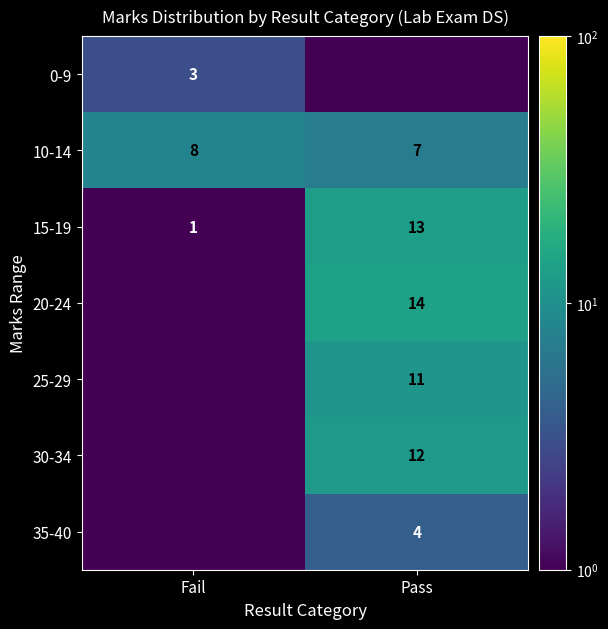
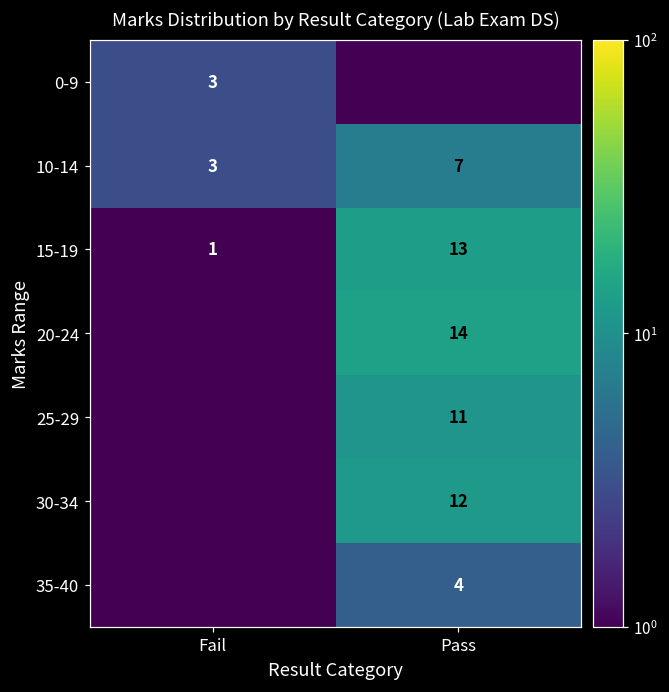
10-14, Fail: 8 -> 3
